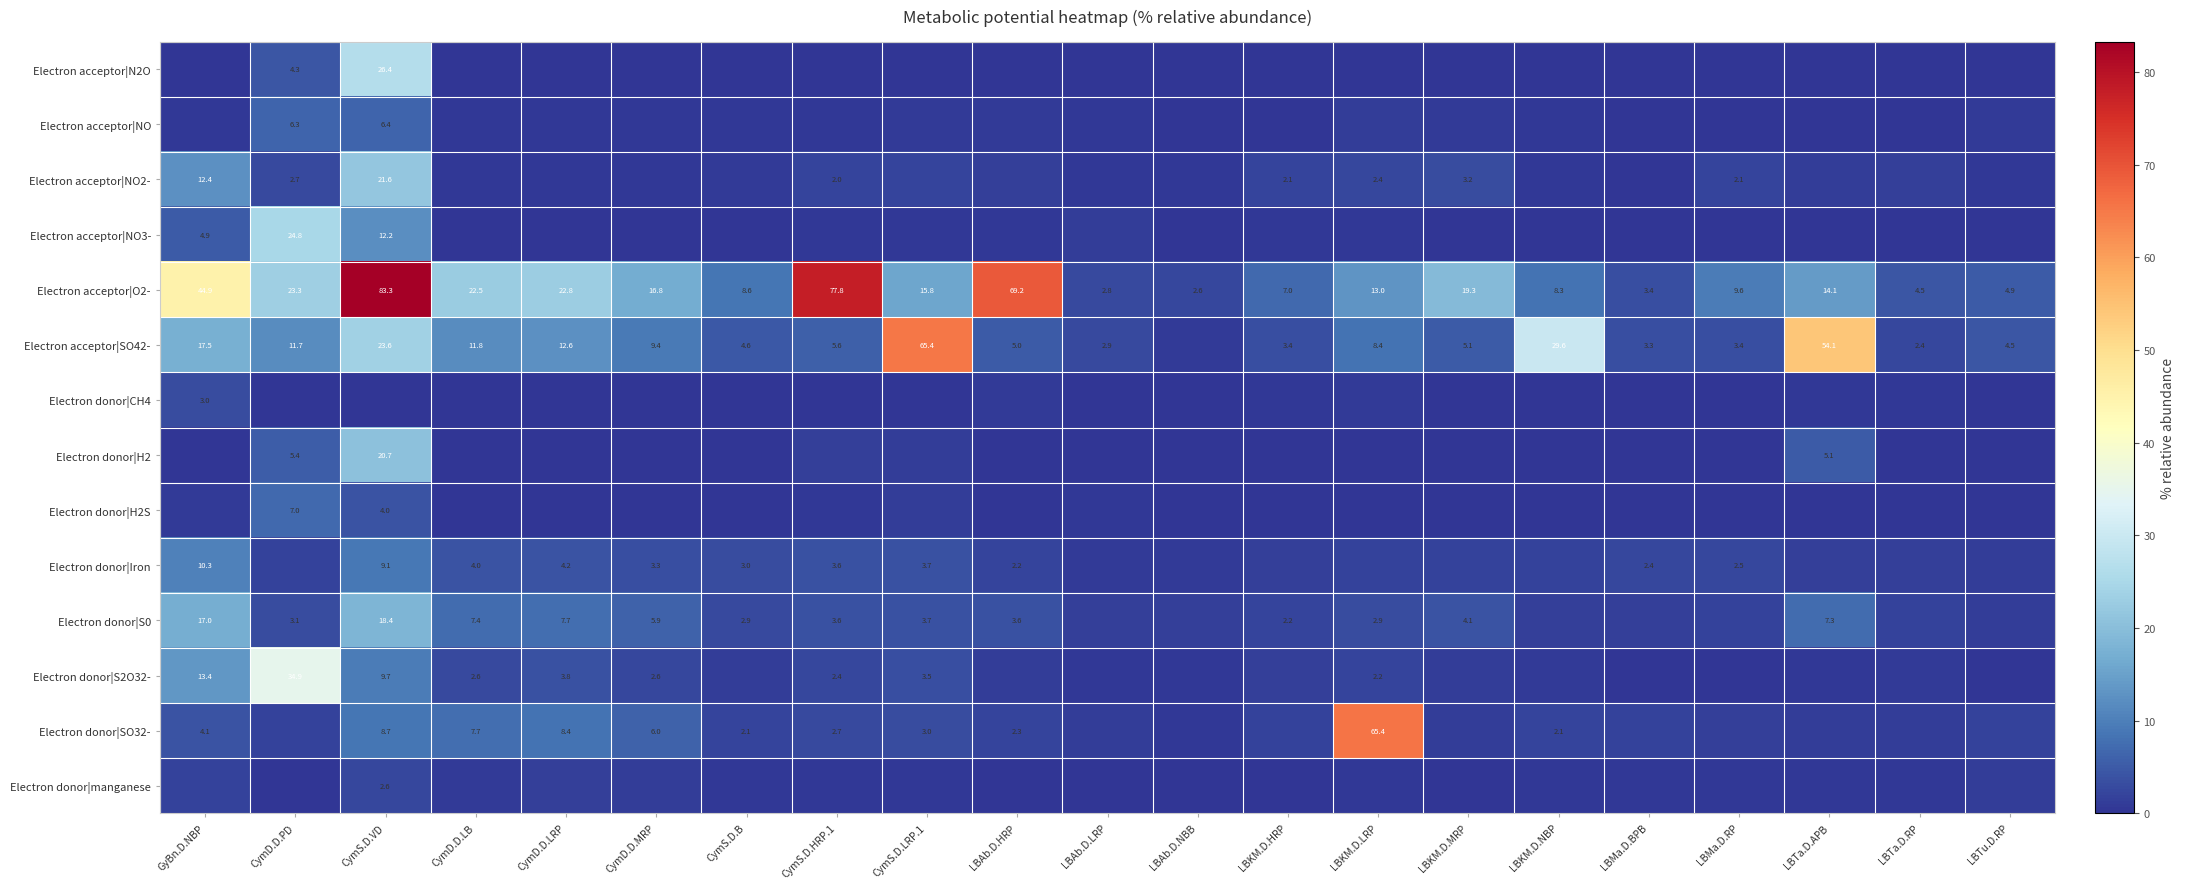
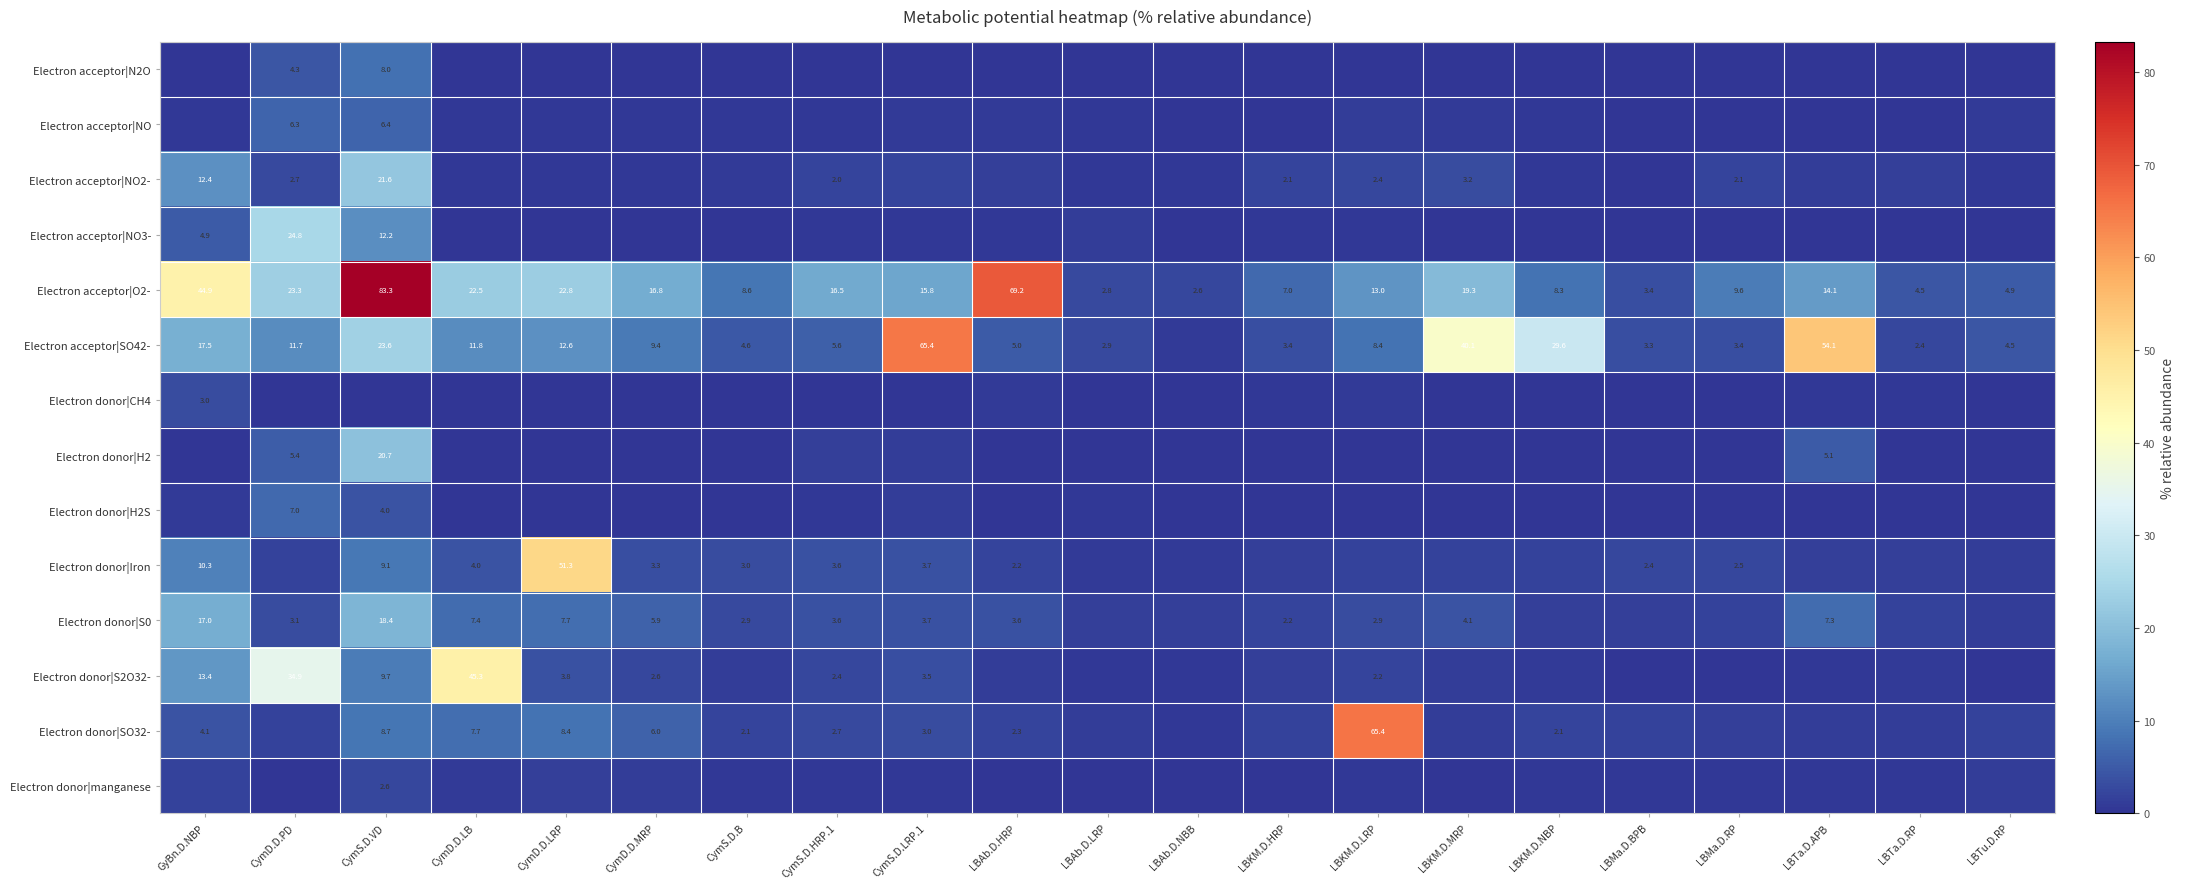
Electron acceptor|N2O, CymS.D.VD: 26.4 -> 8.0
Electron acceptor|O2-, CymS.D.HRP.1: 77.8 -> 16.5
Electron acceptor|SO42-, LBKM.D.MRP: 5.1 -> 40.1
Electron donor|Iron, CymD.D.LRP: 4.2 -> 51.3
Electron donor|S2O32-, CymD.D.LB: 2.6 -> 45.3
